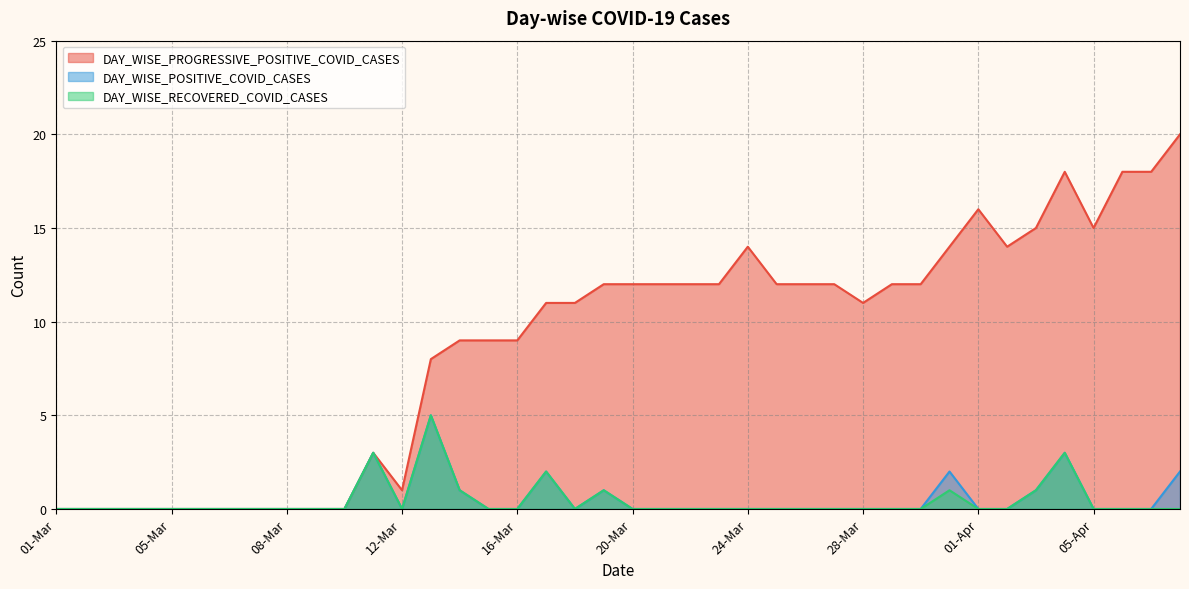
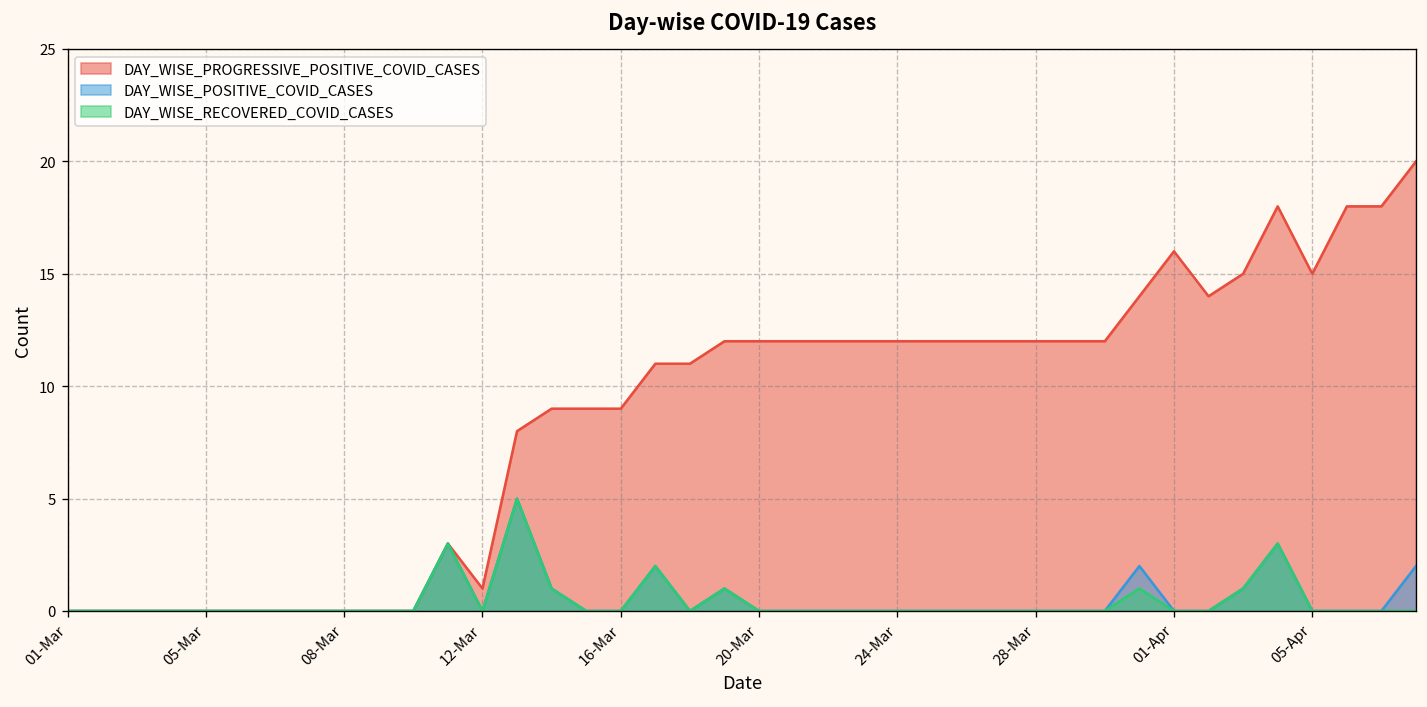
DAY_WISE_PROGRESSIVE_POSITIVE_COVID_CASES, 24-Mar: 14 -> 12
DAY_WISE_PROGRESSIVE_POSITIVE_COVID_CASES, 28-Mar: 11 -> 12
